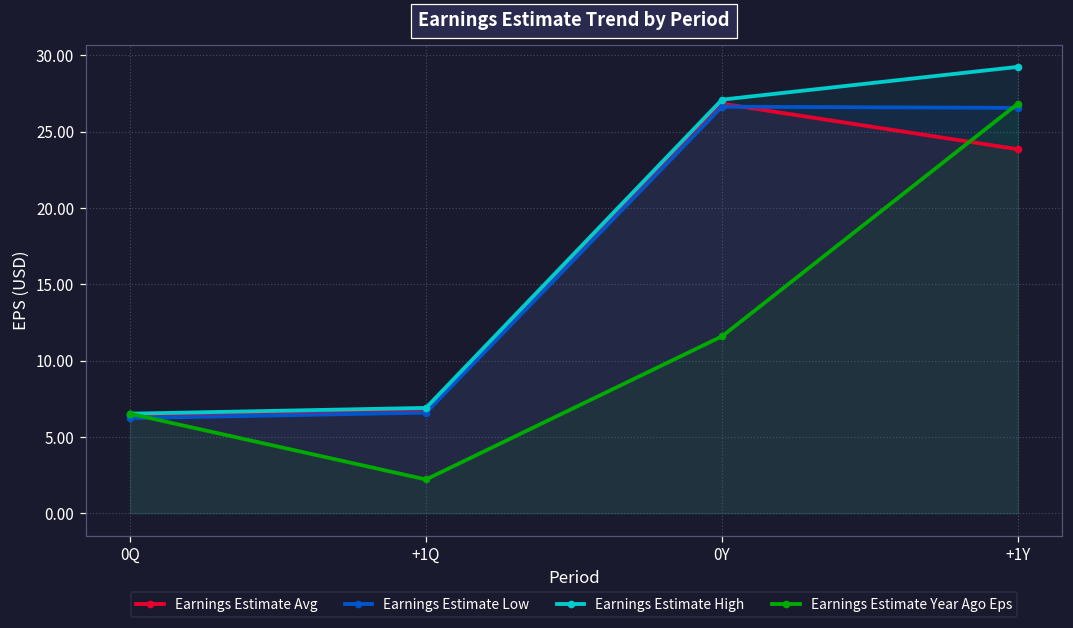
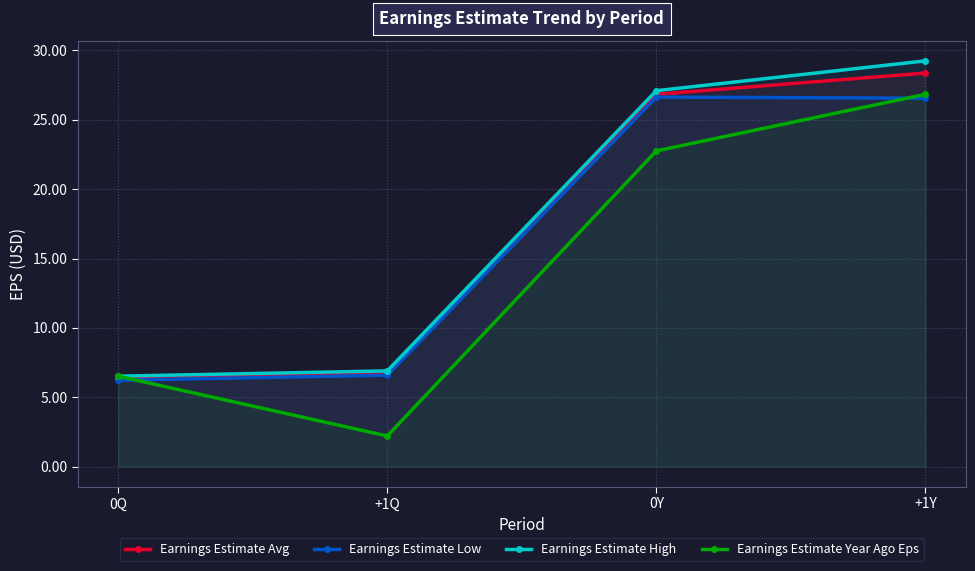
Earnings Estimate Year Ago Eps, 0Y: 11.6 -> 22.8
Earnings Estimate Avg, +1Y: 23.9 -> 28.4
